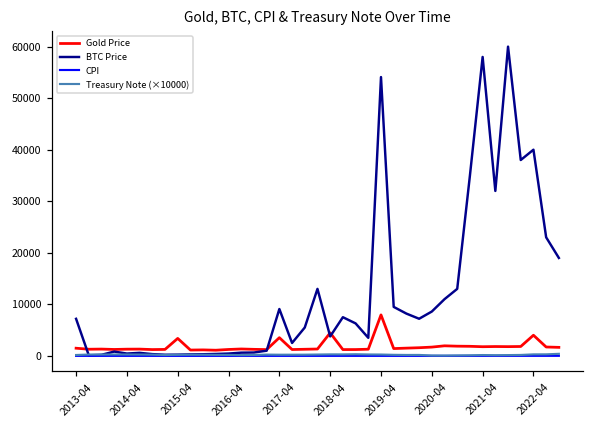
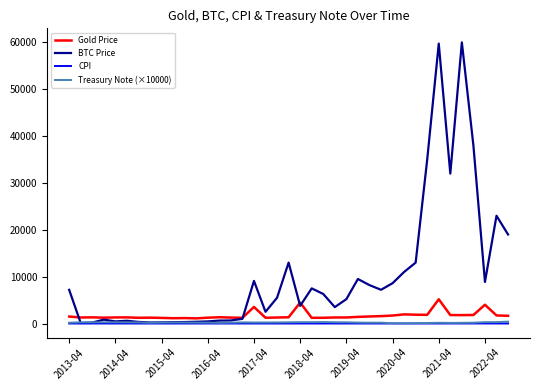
Gold Price, 2015-04: 3000 -> 1000
Gold Price, 2019-04: 8000 -> 1000
BTC Price, 2019-04: 54000 -> 5000
Gold Price, 2021-04: 2000 -> 5000
BTC Price, 2021-04: 58000 -> 60000
BTC Price, 2022-04: 40000 -> 9000
